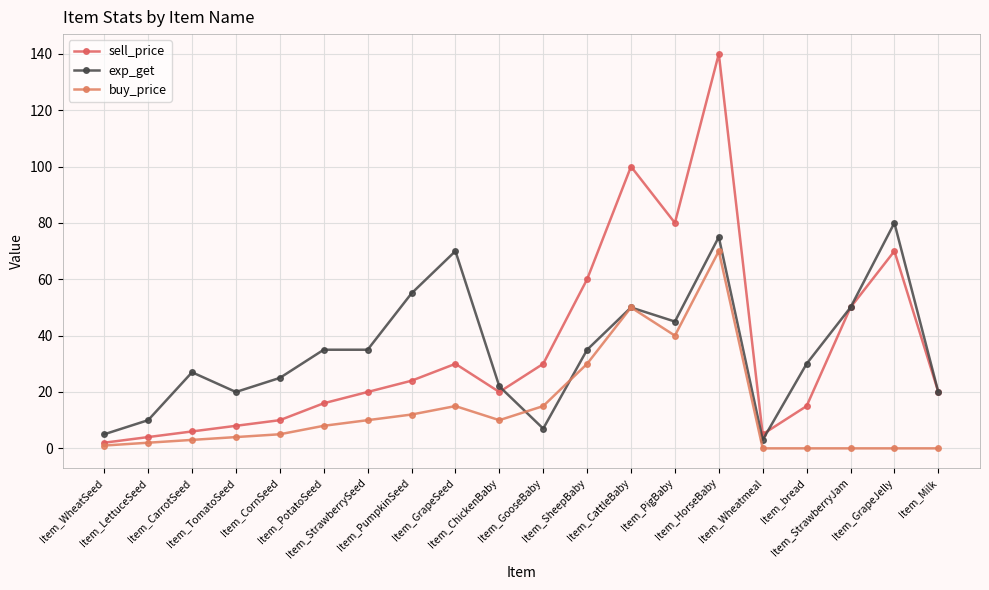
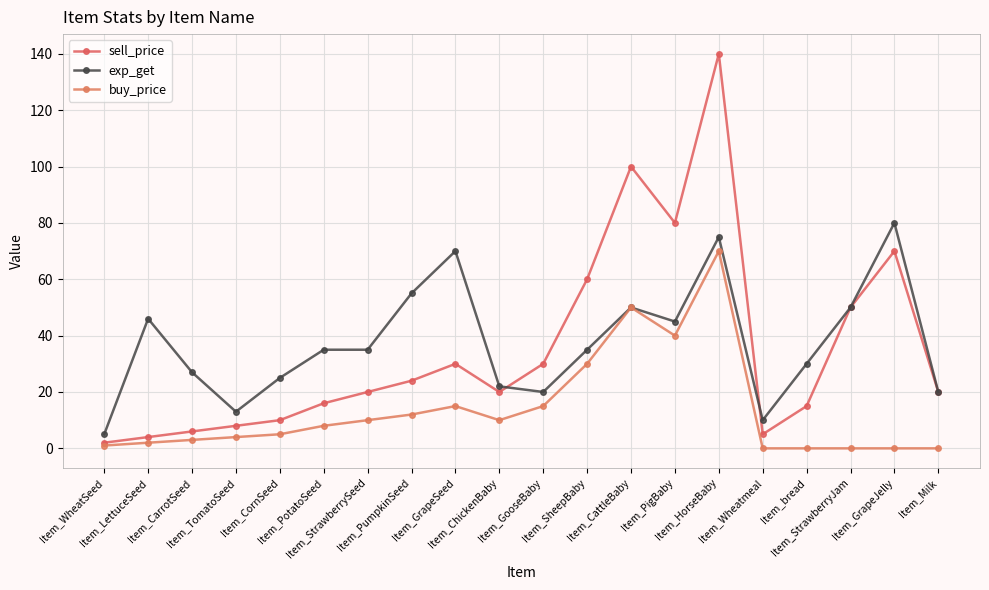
exp_get, Item_LettuceSeed: 10 -> 46
exp_get, Item_TomatoSeed: 20 -> 13
exp_get, Item_GooseBaby: 7 -> 20
exp_get, Item_Wheatmeal: 3 -> 10
